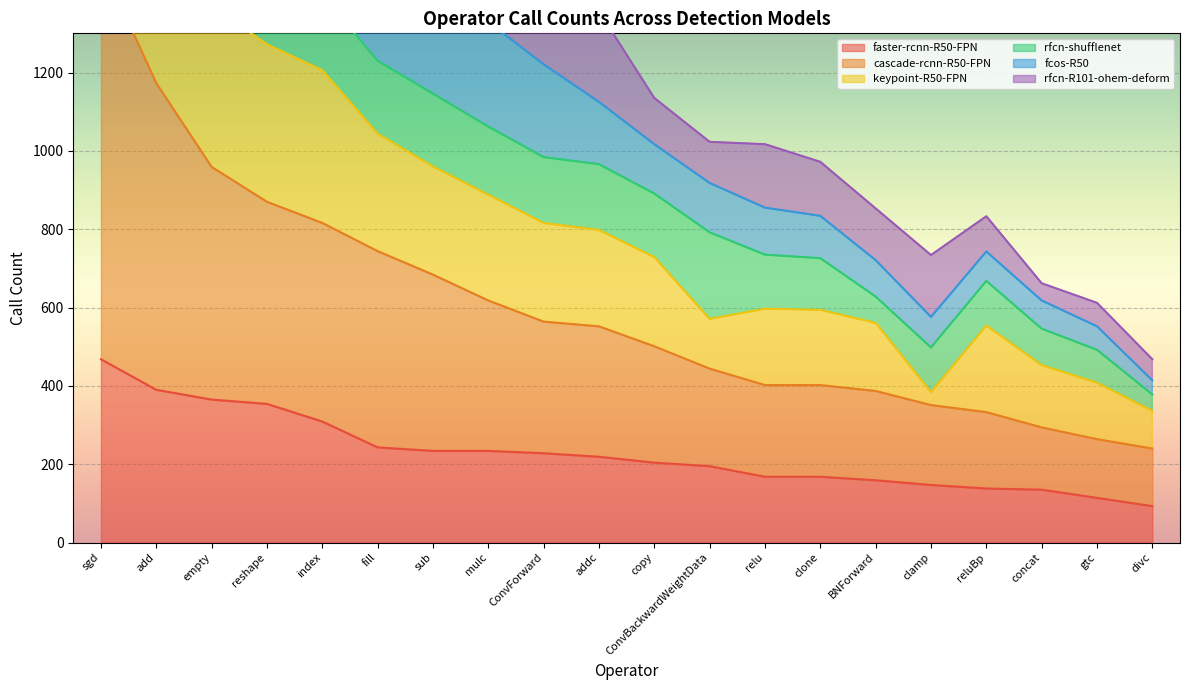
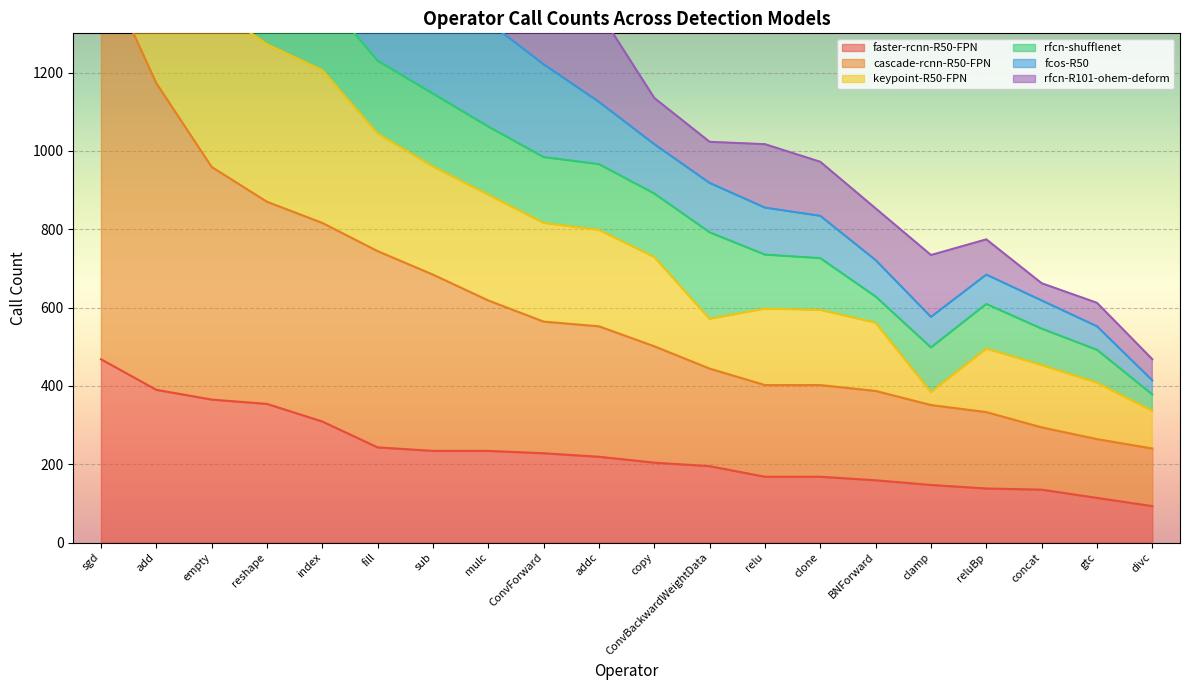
keypoint-R50-FPN, reluBp: 220 -> 160
